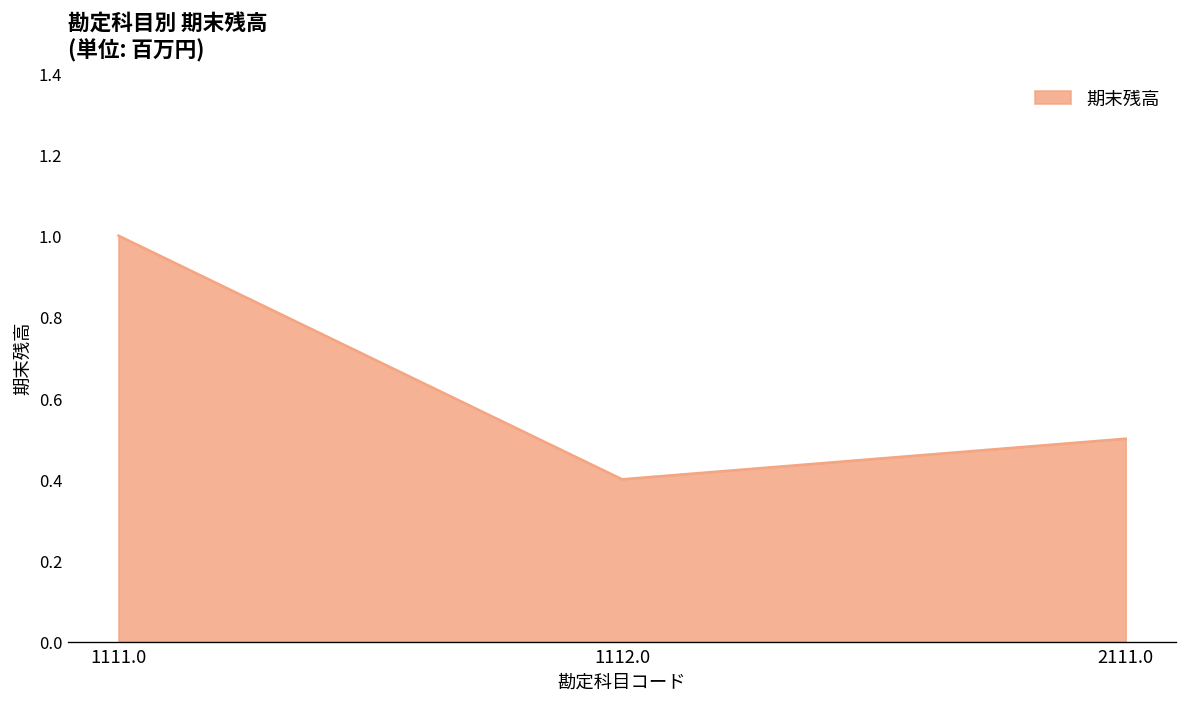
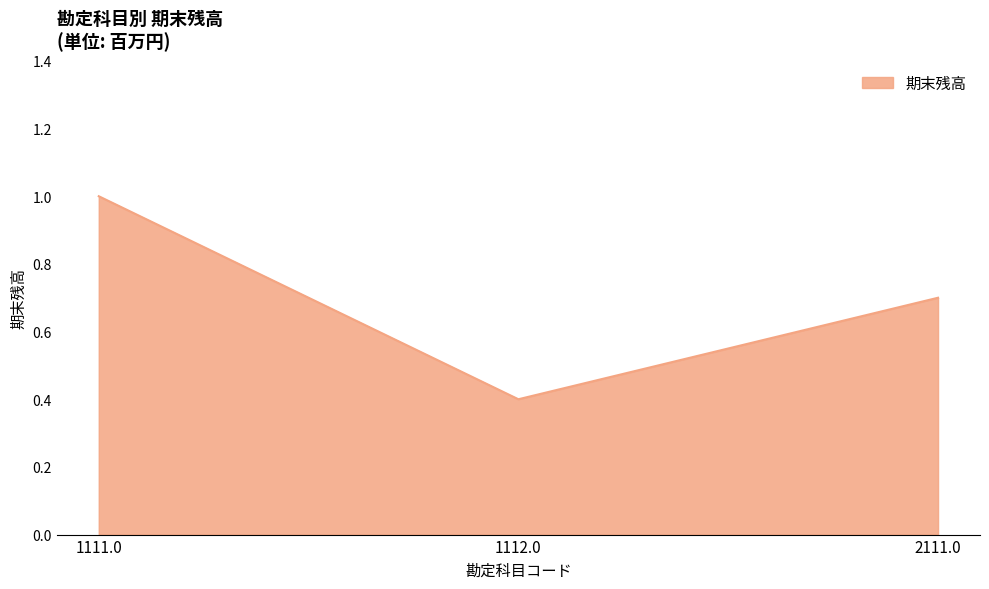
2111.0: 0.5 -> 0.7
